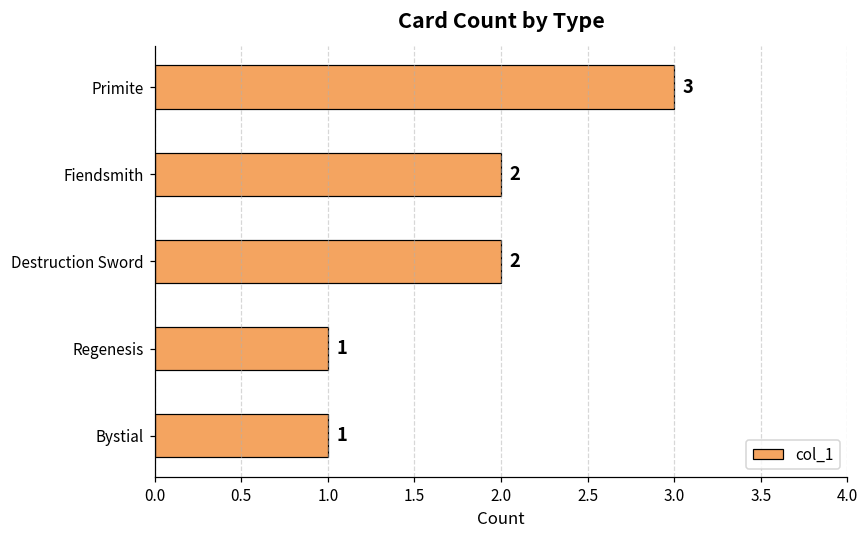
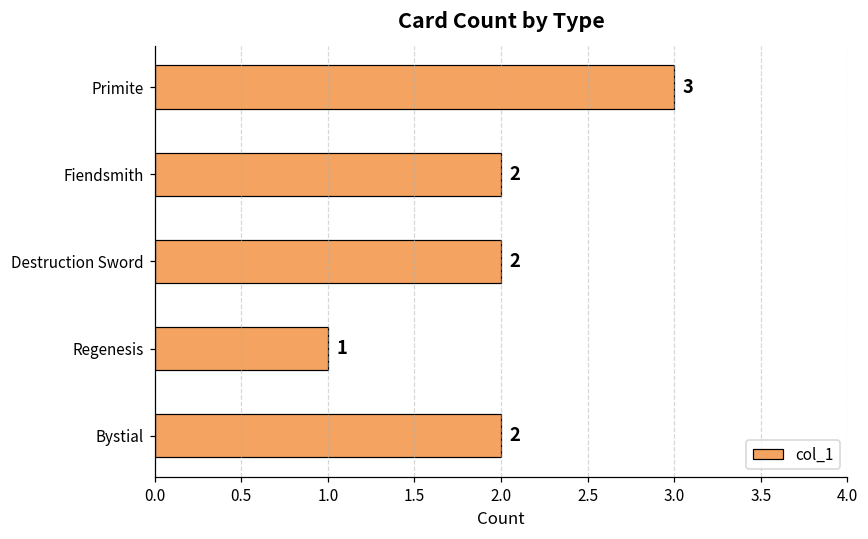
Bystial: 1 -> 2
